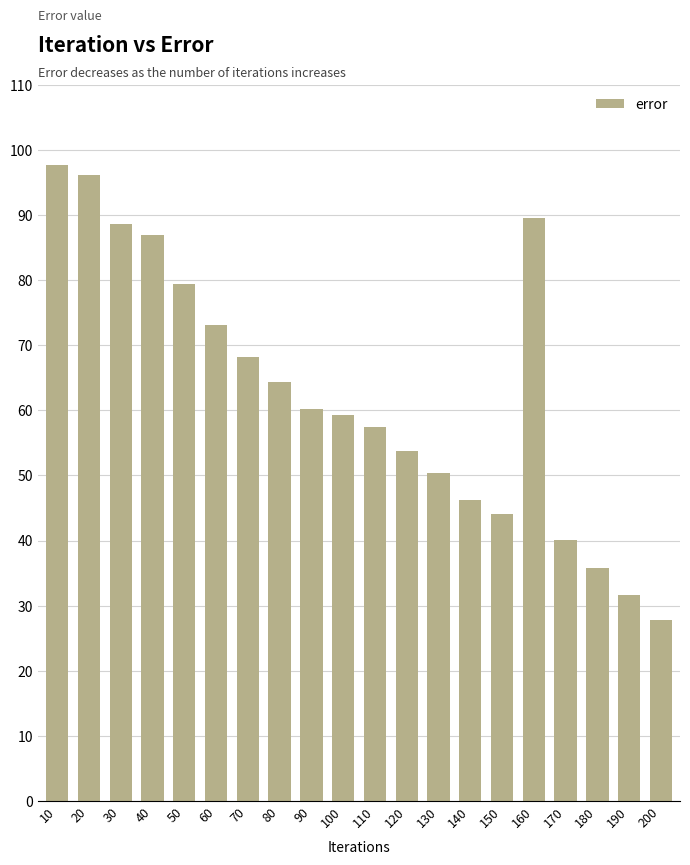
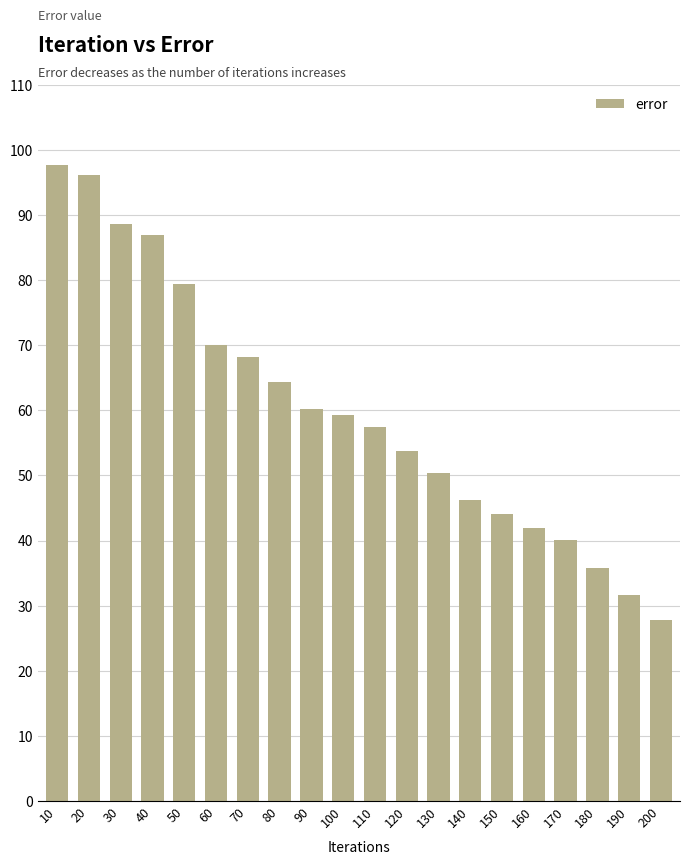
60: 73 -> 70
160: 90 -> 42
